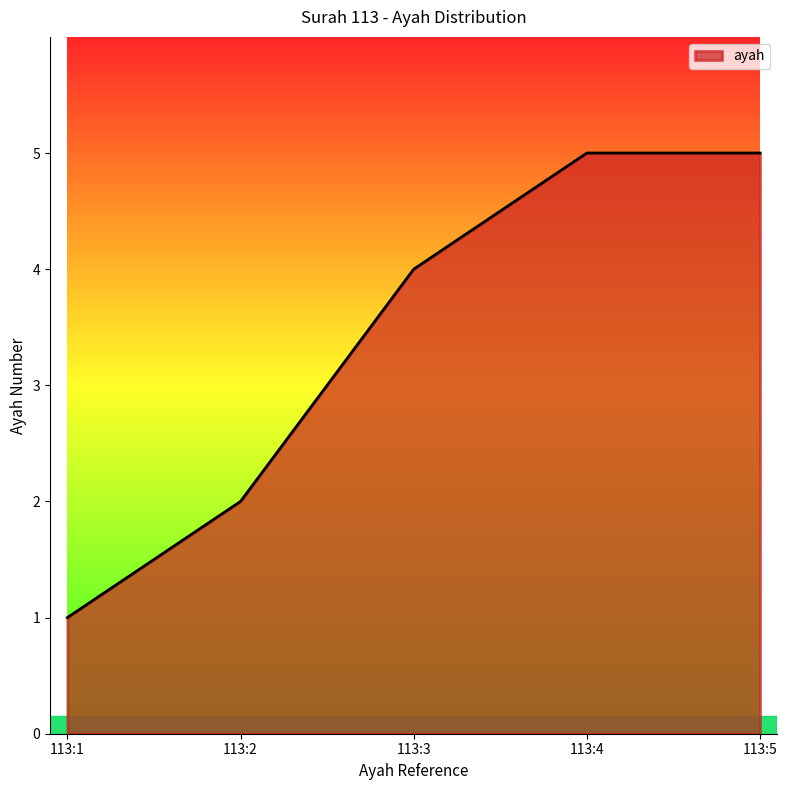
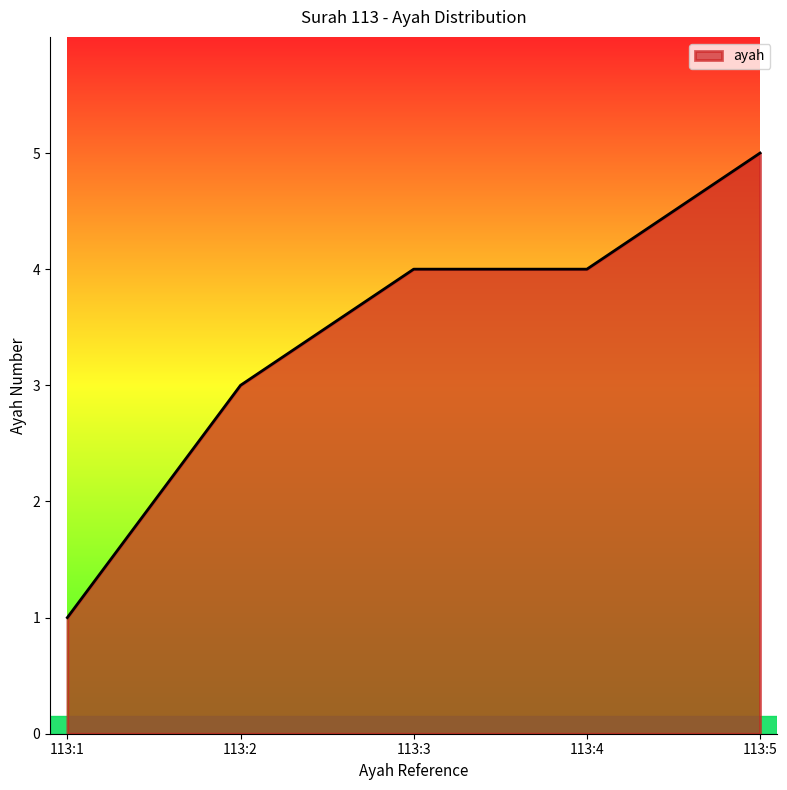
113:2: 2 -> 3
113:4: 5 -> 4
